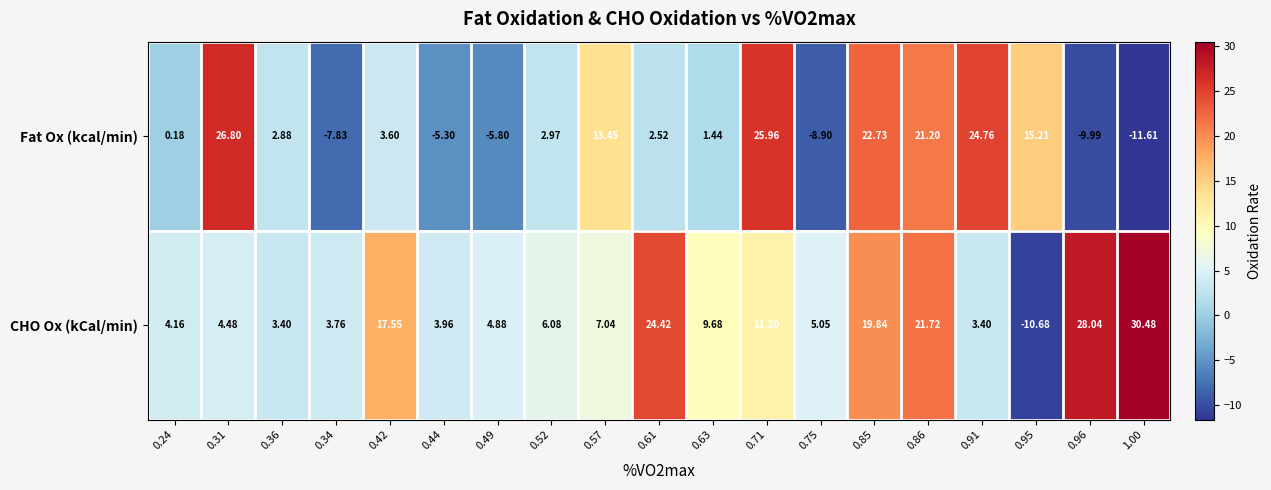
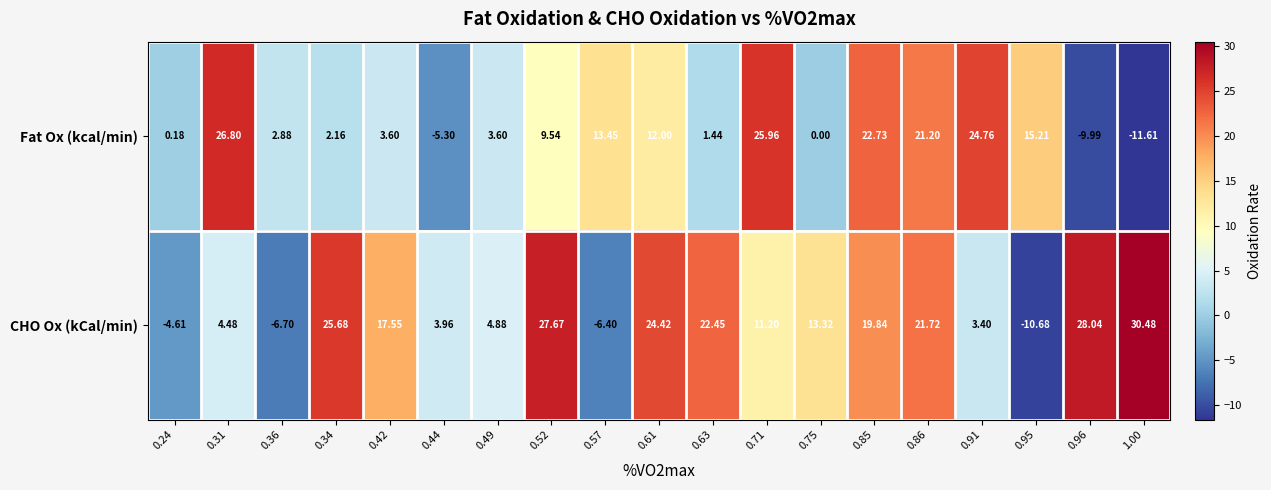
Fat Ox (kcal/min), 0.34: -7.83 -> 2.16
Fat Ox (kcal/min), 0.49: -5.80 -> 3.60
Fat Ox (kcal/min), 0.52: 2.97 -> 9.54
Fat Ox (kcal/min), 0.61: 2.52 -> 12.00
Fat Ox (kcal/min), 0.75: -8.90 -> 0.00
CHO Ox (kCal/min), 0.24: 4.16 -> -4.61
CHO Ox (kCal/min), 0.36: 3.40 -> -6.70
CHO Ox (kCal/min), 0.34: 3.76 -> 25.68
CHO Ox (kCal/min), 0.52: 6.08 -> 27.67
CHO Ox (kCal/min), 0.57: 7.04 -> -6.40
CHO Ox (kCal/min), 0.63: 9.68 -> 22.45
CHO Ox (kCal/min), 0.75: 5.05 -> 13.32
